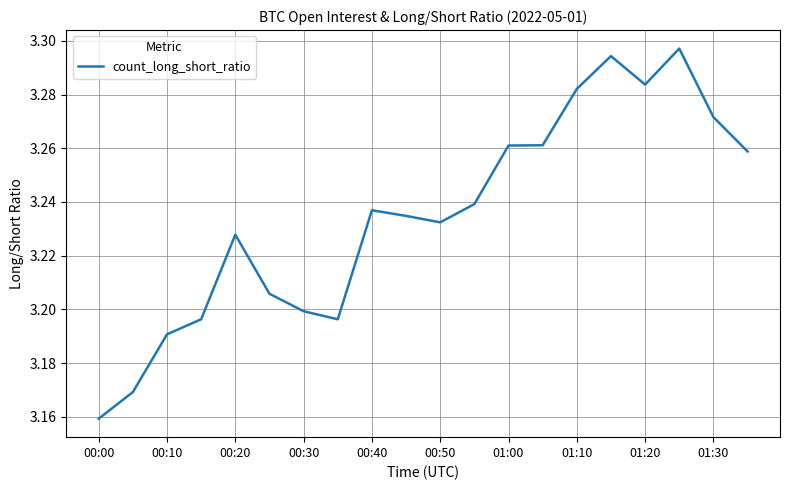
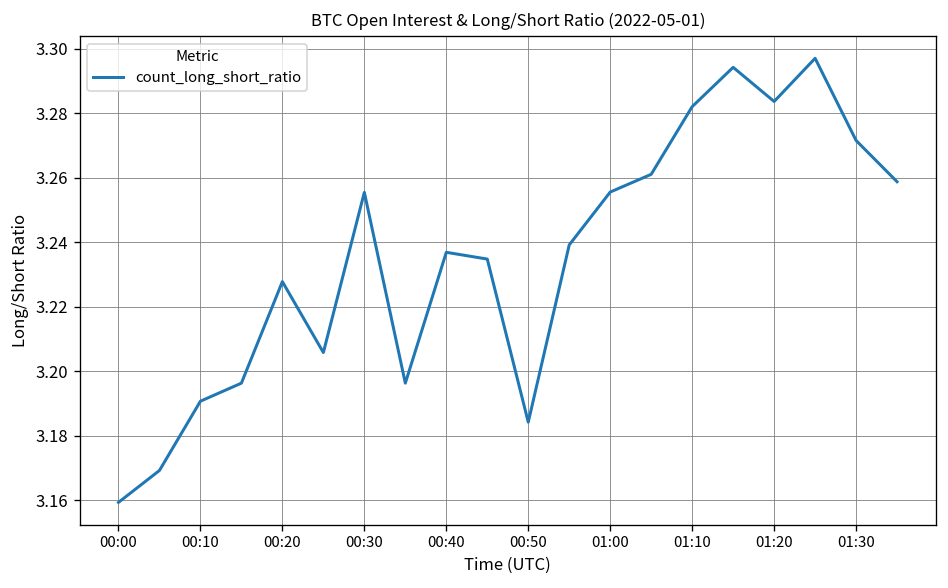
00:30: 3.199 -> 3.256
00:50: 3.232 -> 3.184
01:00: 3.261 -> 3.256
